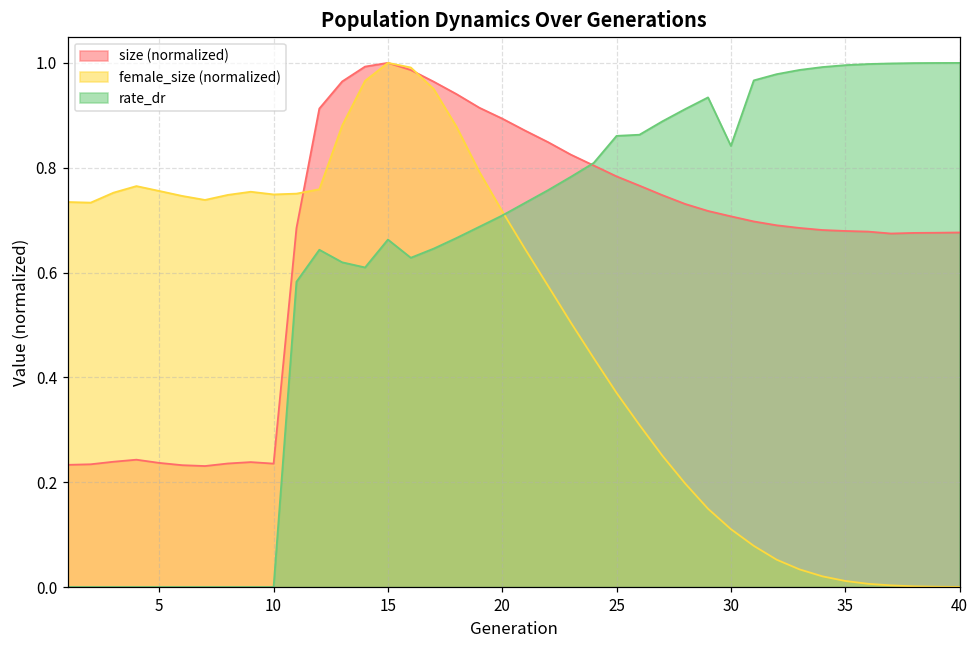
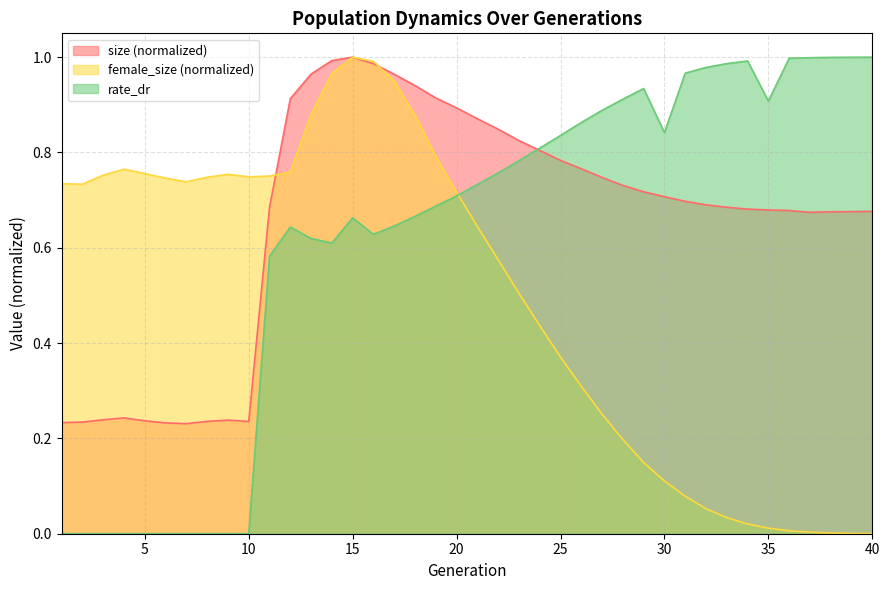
rate_dr, 25: 0.86 -> 0.84
rate_dr, 35: 1.00 -> 0.91
